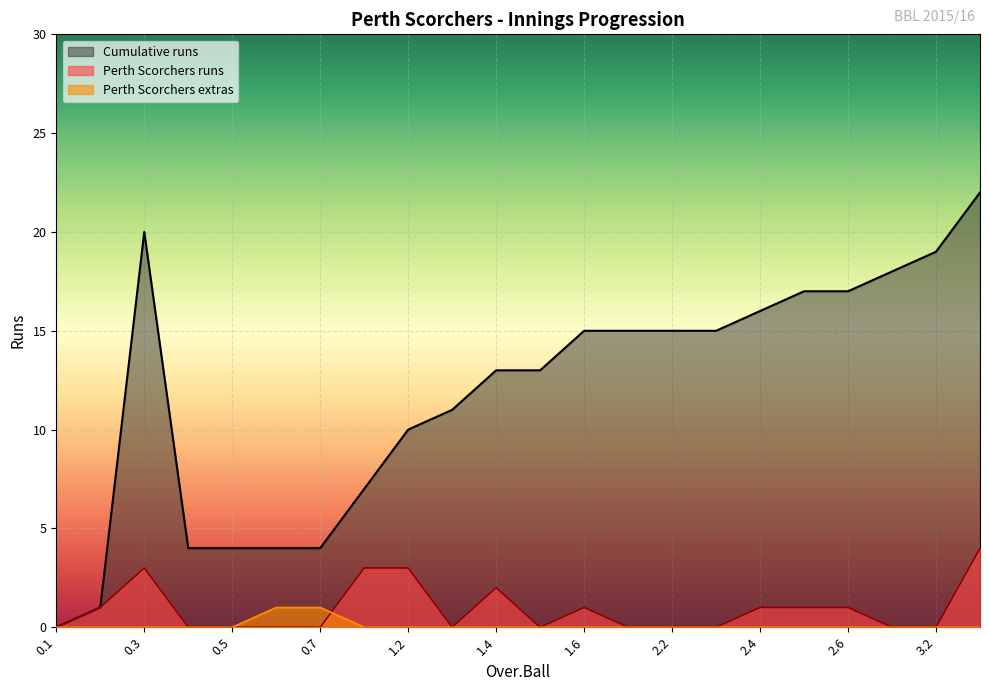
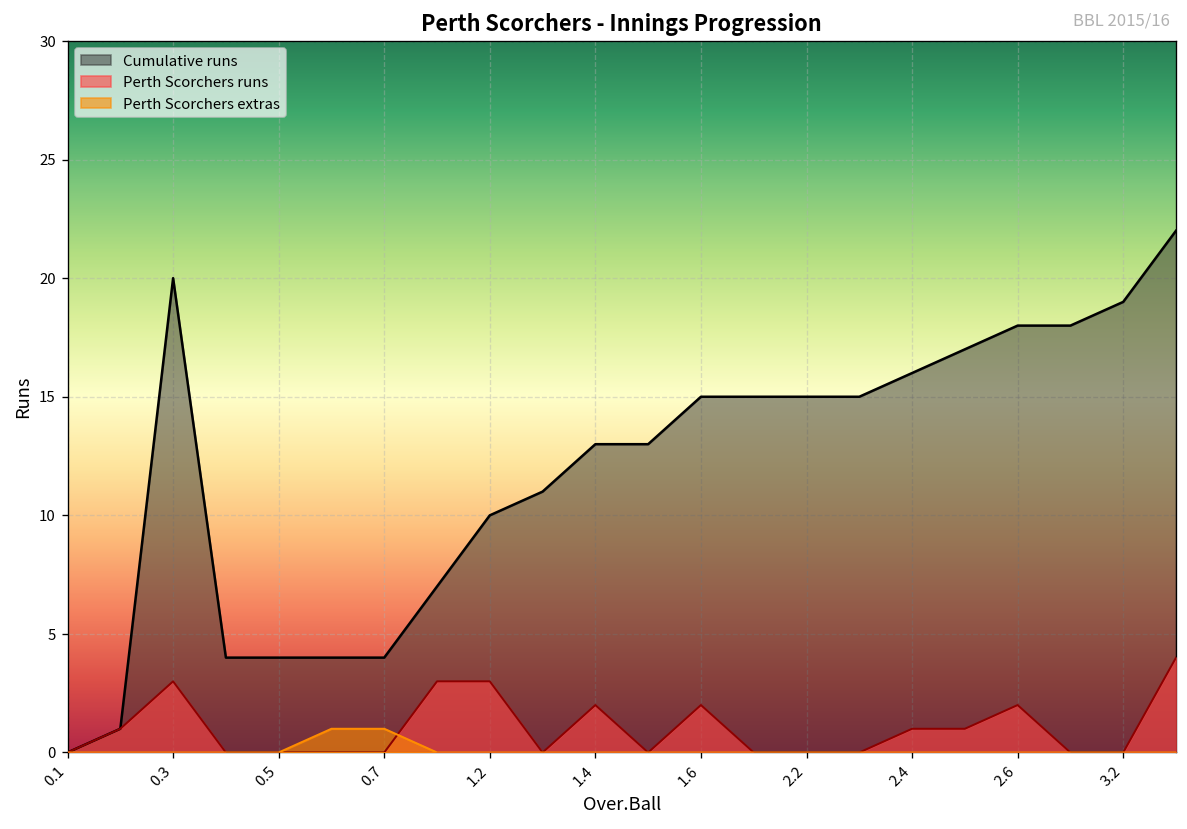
Perth Scorchers runs, 1.6: 1 -> 2
Cumulative runs, 2.6: 17 -> 18
Perth Scorchers runs, 2.6: 1 -> 2
